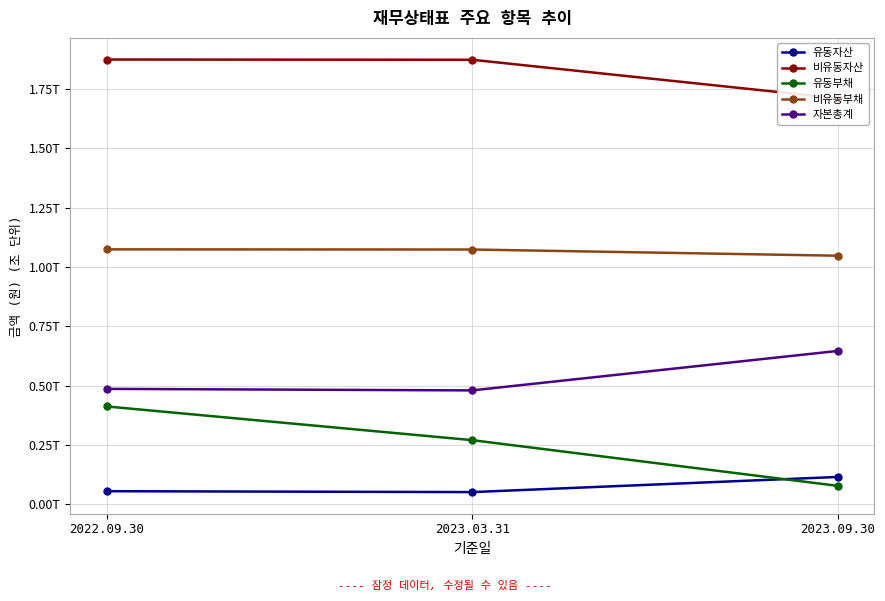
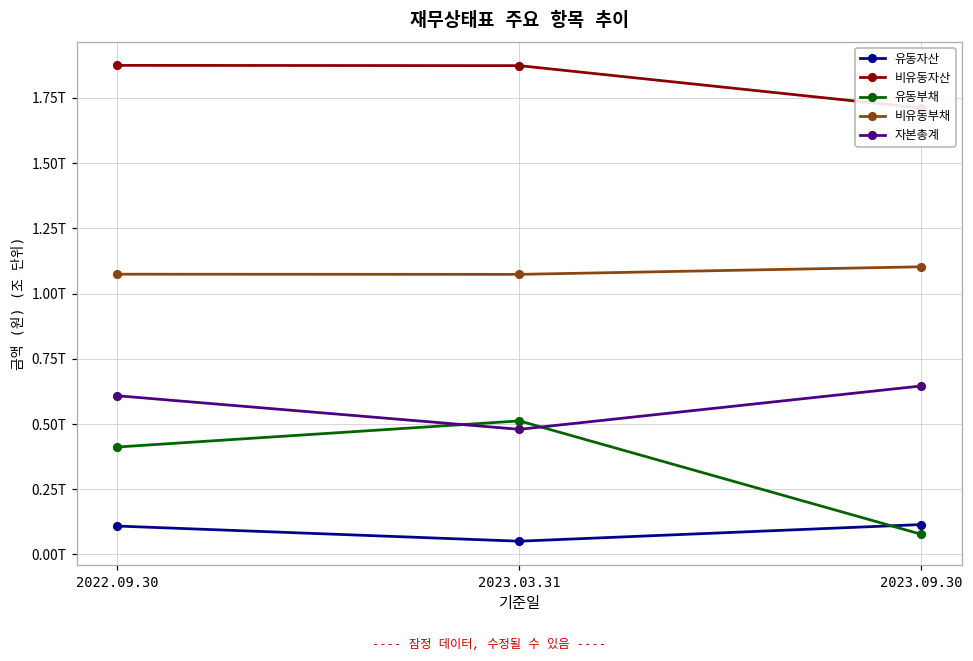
유동자산, 2022.09.30: 0.05T -> 0.11T
자본총계, 2022.09.30: 0.49T -> 0.61T
유동부채, 2023.03.31: 0.27T -> 0.51T
비유동부채, 2023.09.30: 1.05T -> 1.10T
